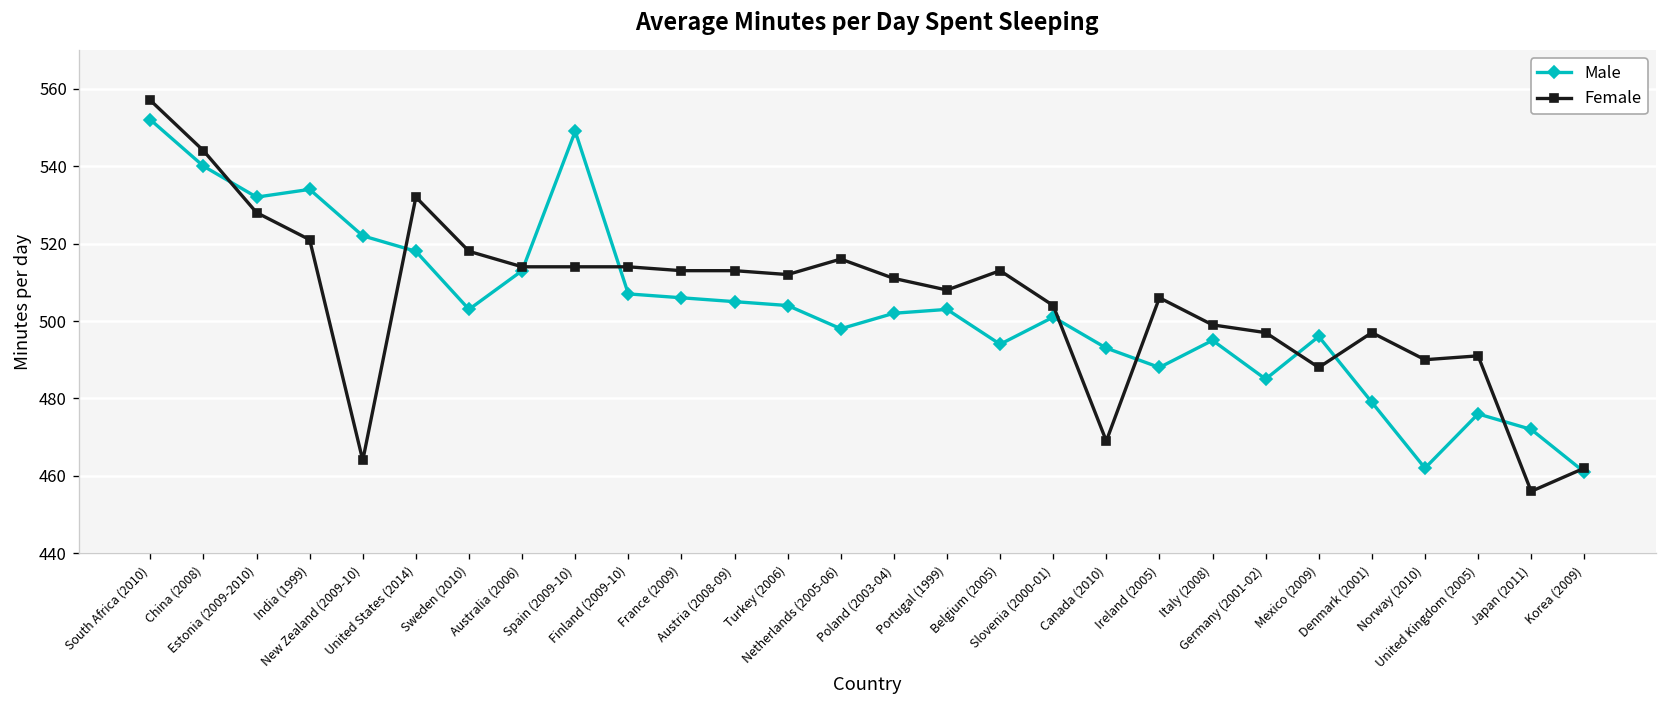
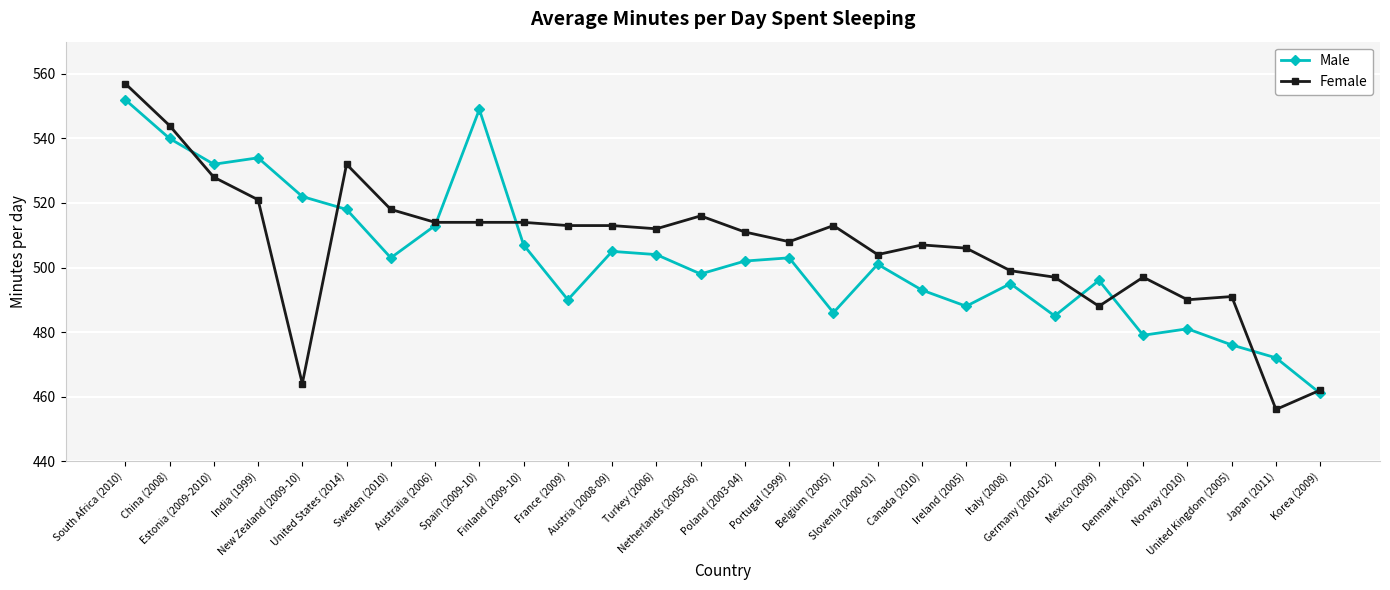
Male, France (2009): 506 -> 490
Male, Belgium (2005): 494 -> 486
Female, Canada (2010): 469 -> 507
Male, Norway (2010): 462 -> 481
